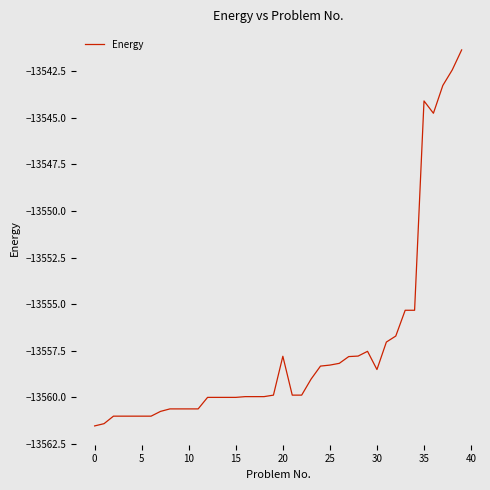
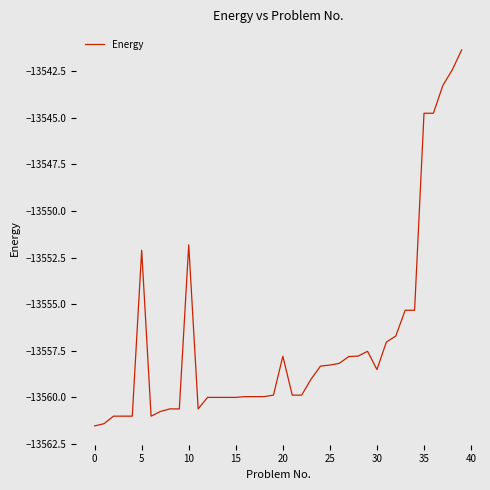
5: -13561.0 -> -13552.1
10: -13560.6 -> -13551.8
35: -13544.1 -> -13544.8
